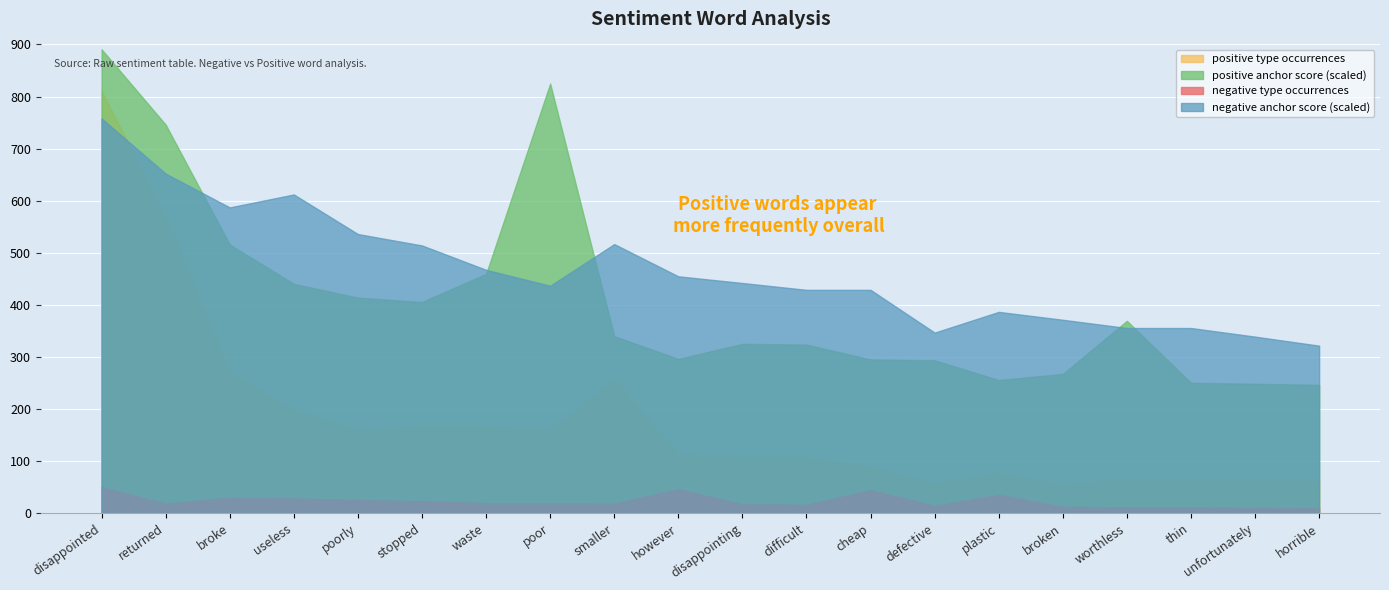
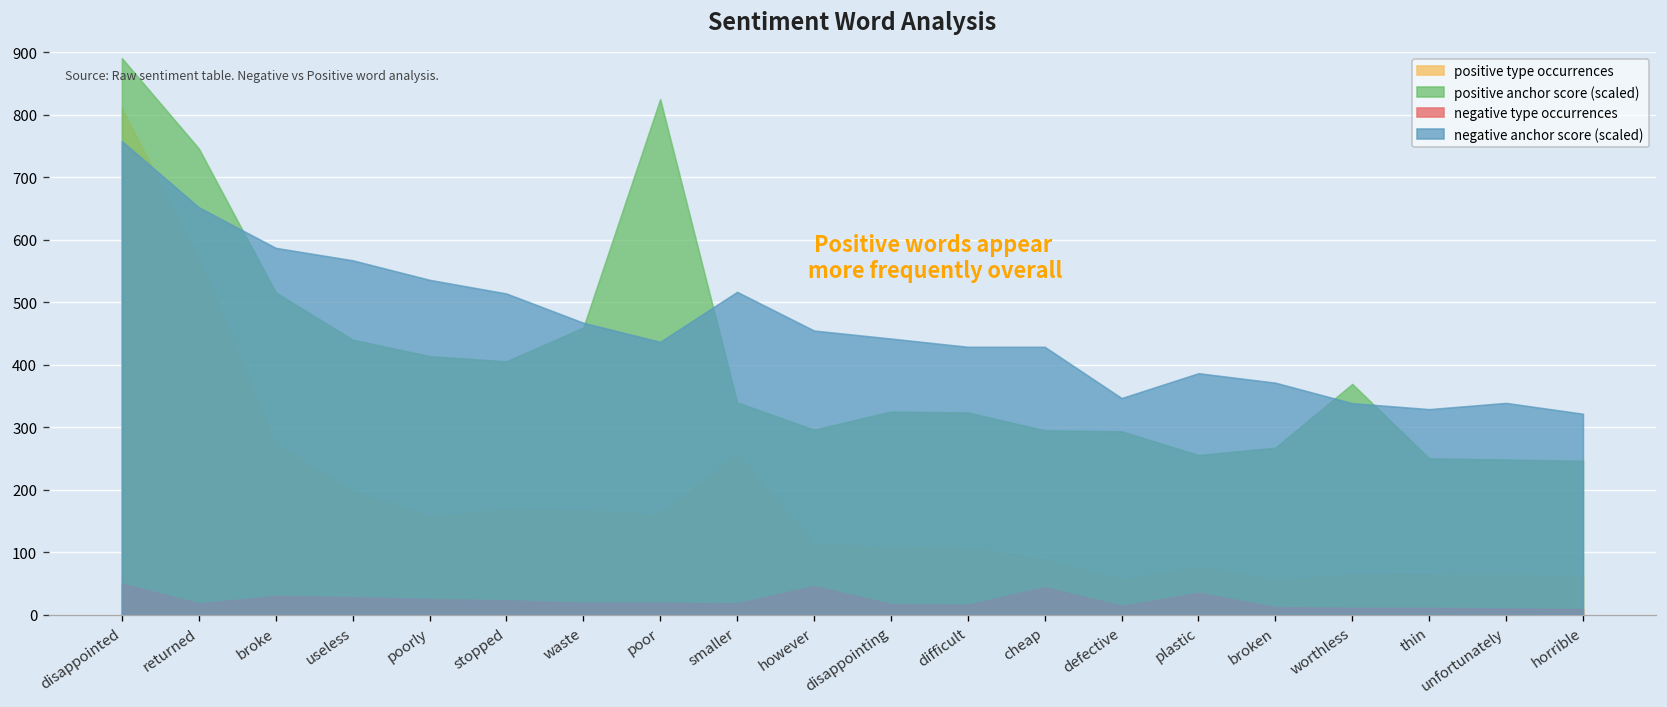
negative anchor score (scaled), useless: 610 -> 570
negative anchor score (scaled), worthless: 360 -> 340
negative anchor score (scaled), thin: 360 -> 330
